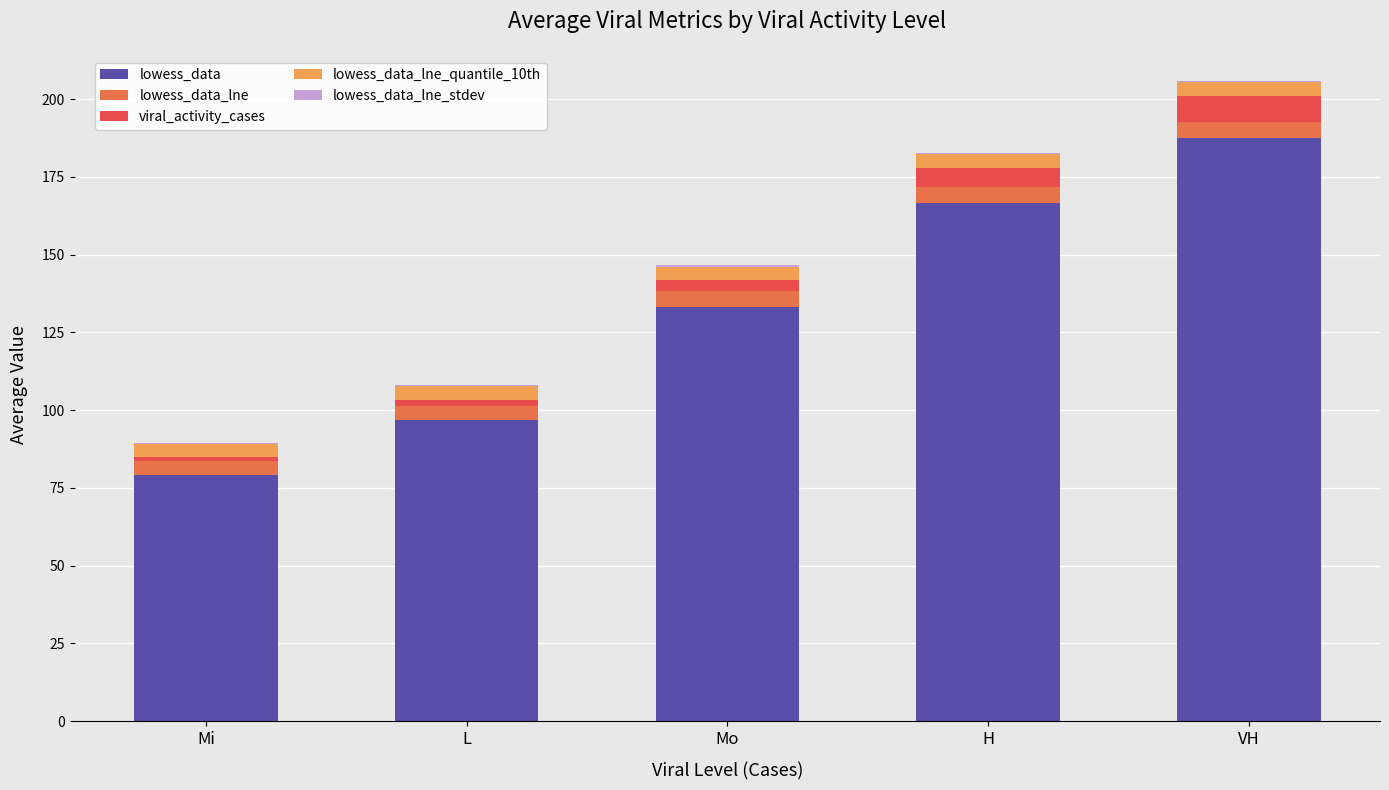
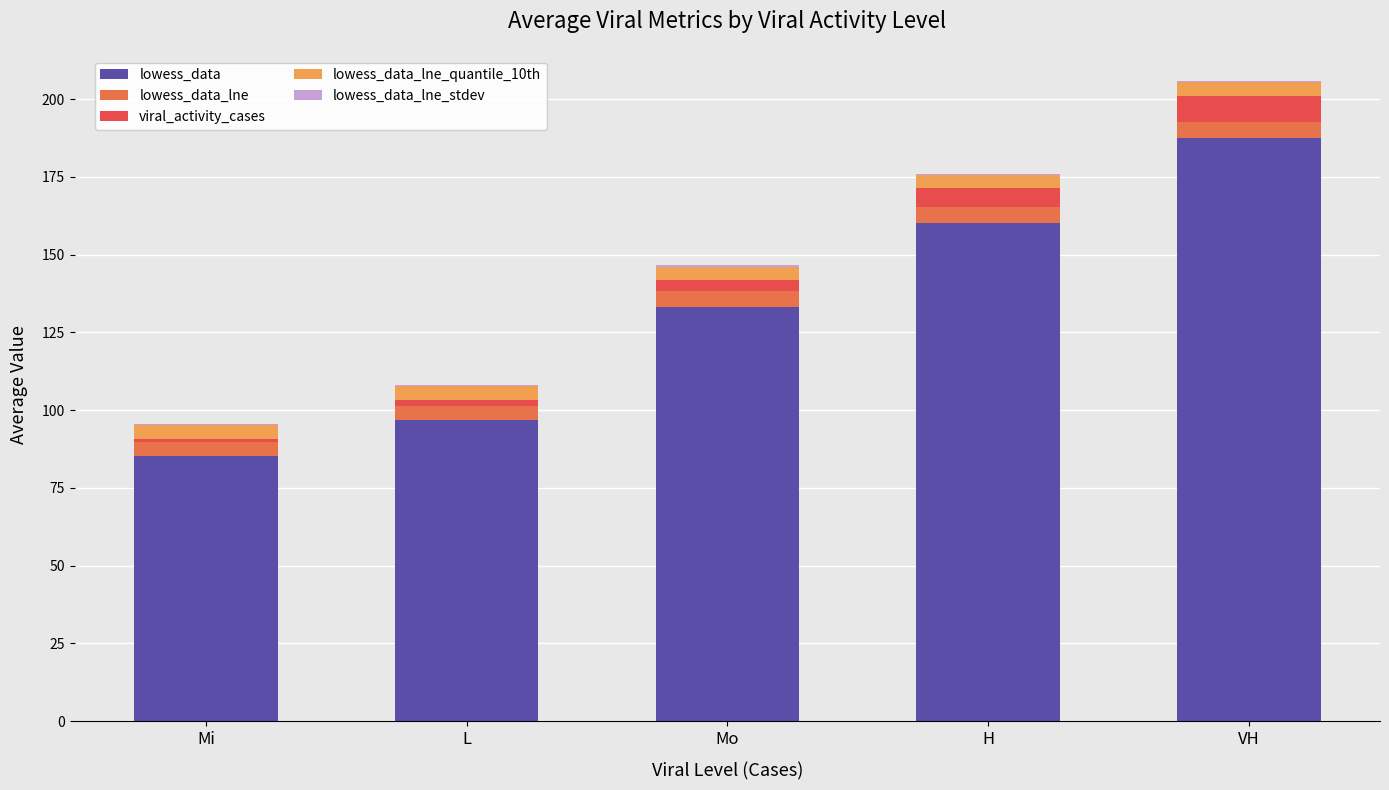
lowess_data, Mi: 79 -> 85
lowess_data, H: 167 -> 160
